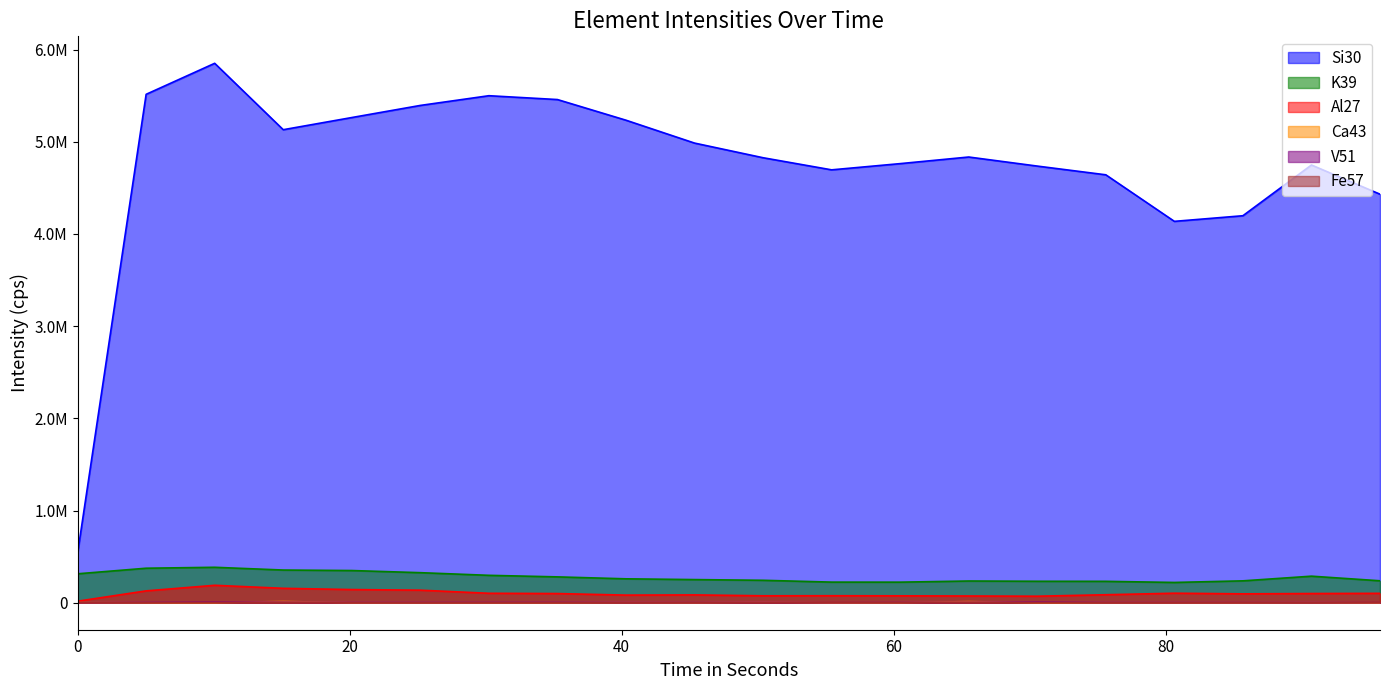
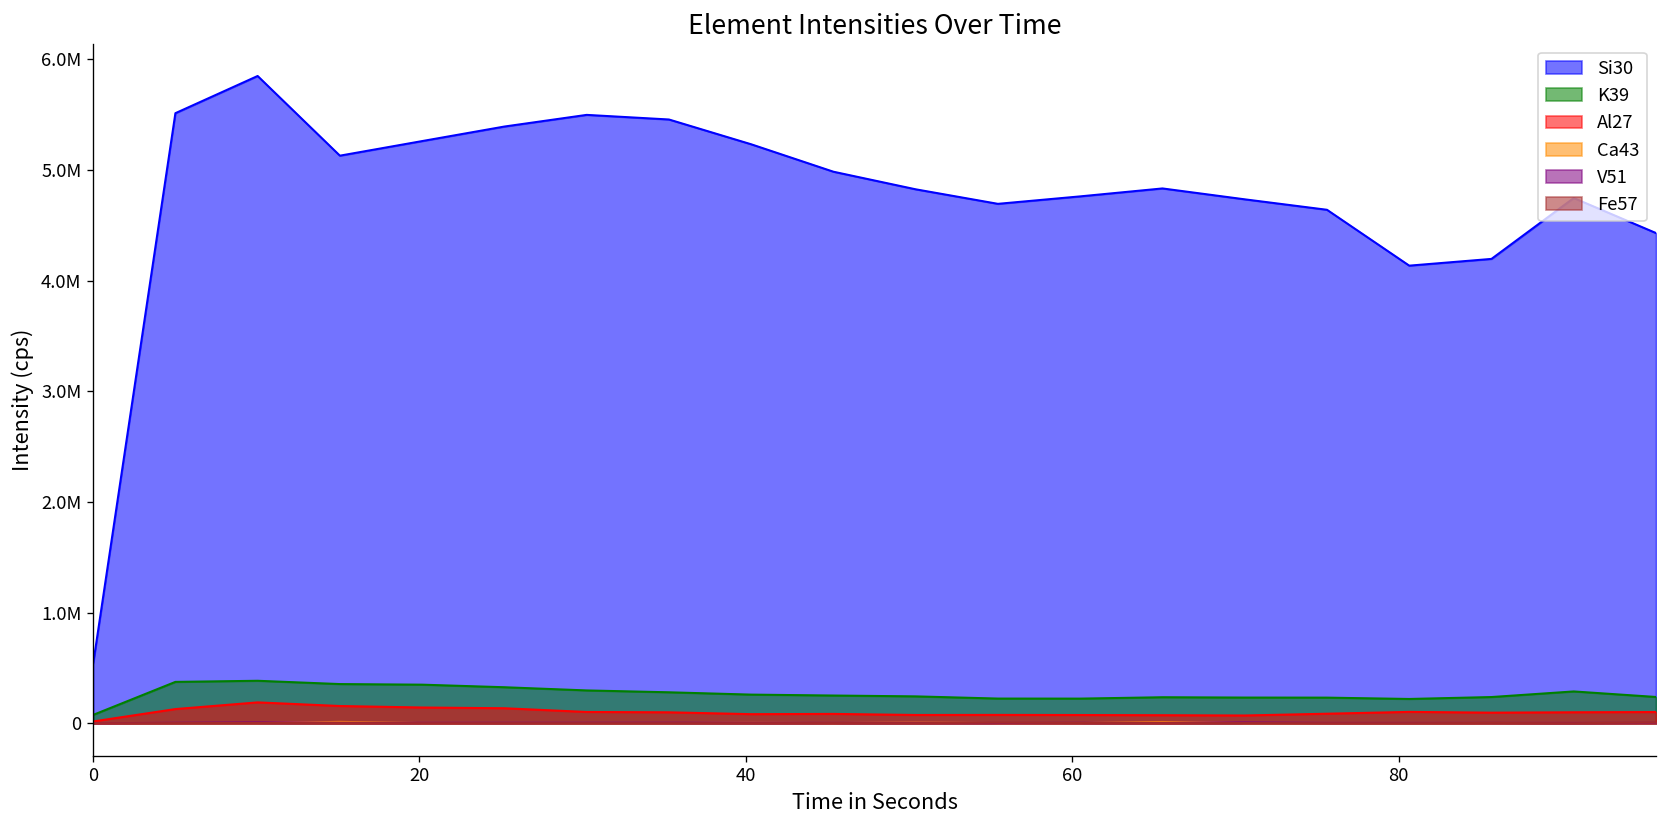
K39, 0: 300000 -> 100000
